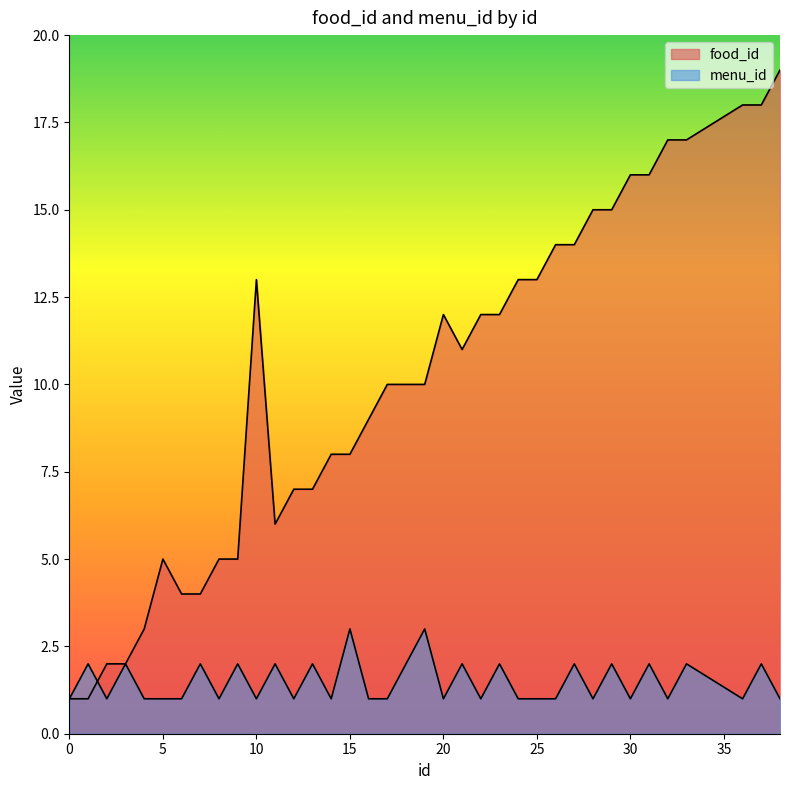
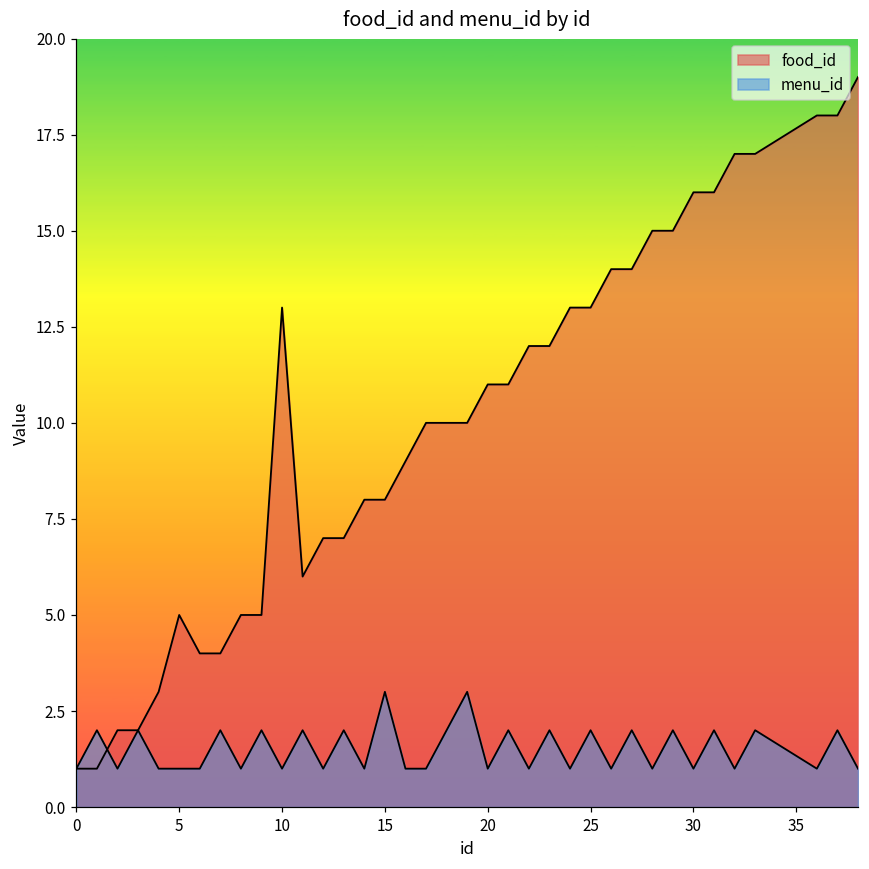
food_id, 20: 12 -> 11
menu_id, 25: 1 -> 2
